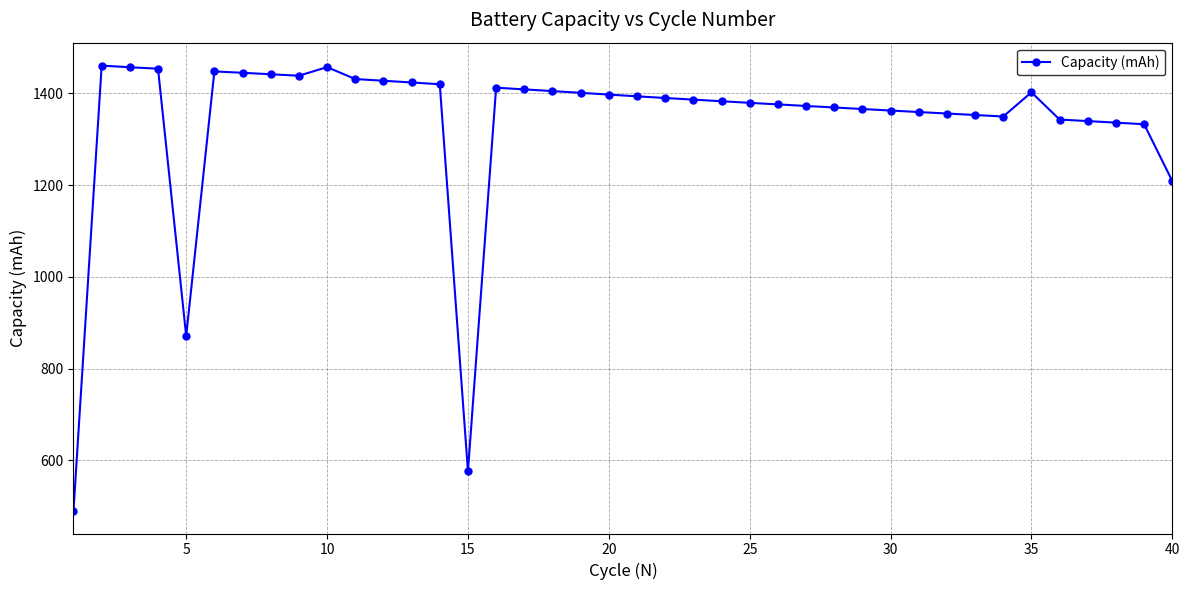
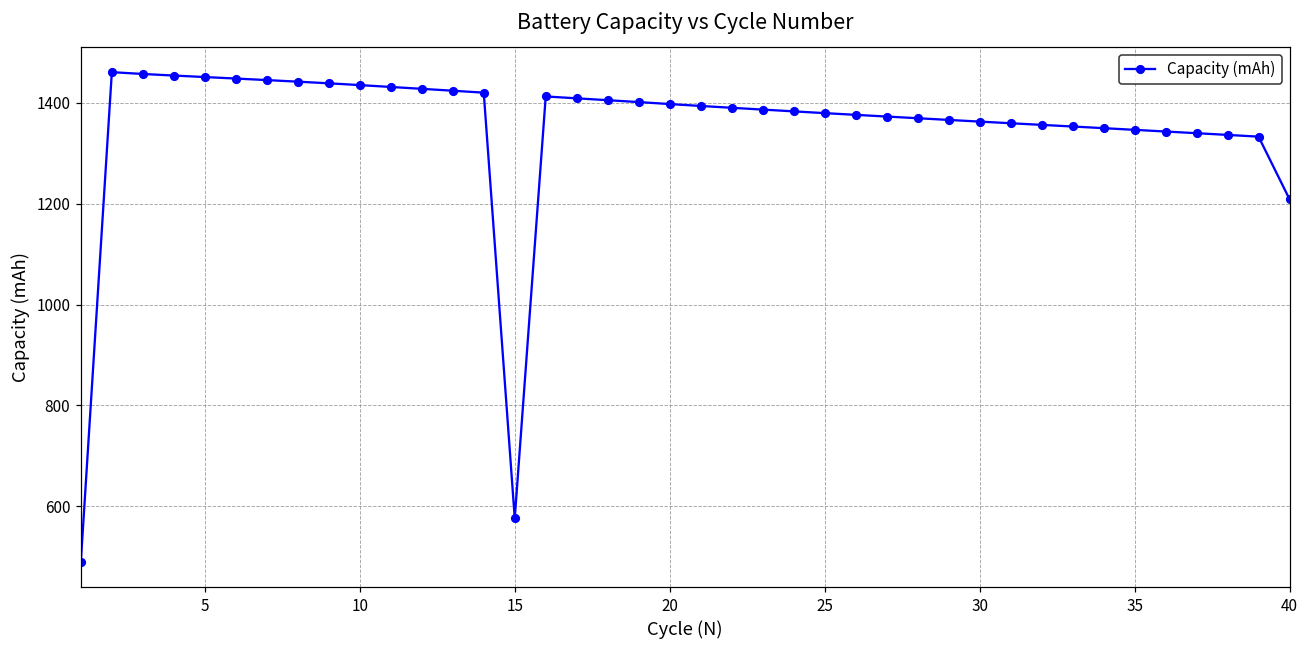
5: 870 -> 1450
10: 1460 -> 1430
35: 1400 -> 1350
